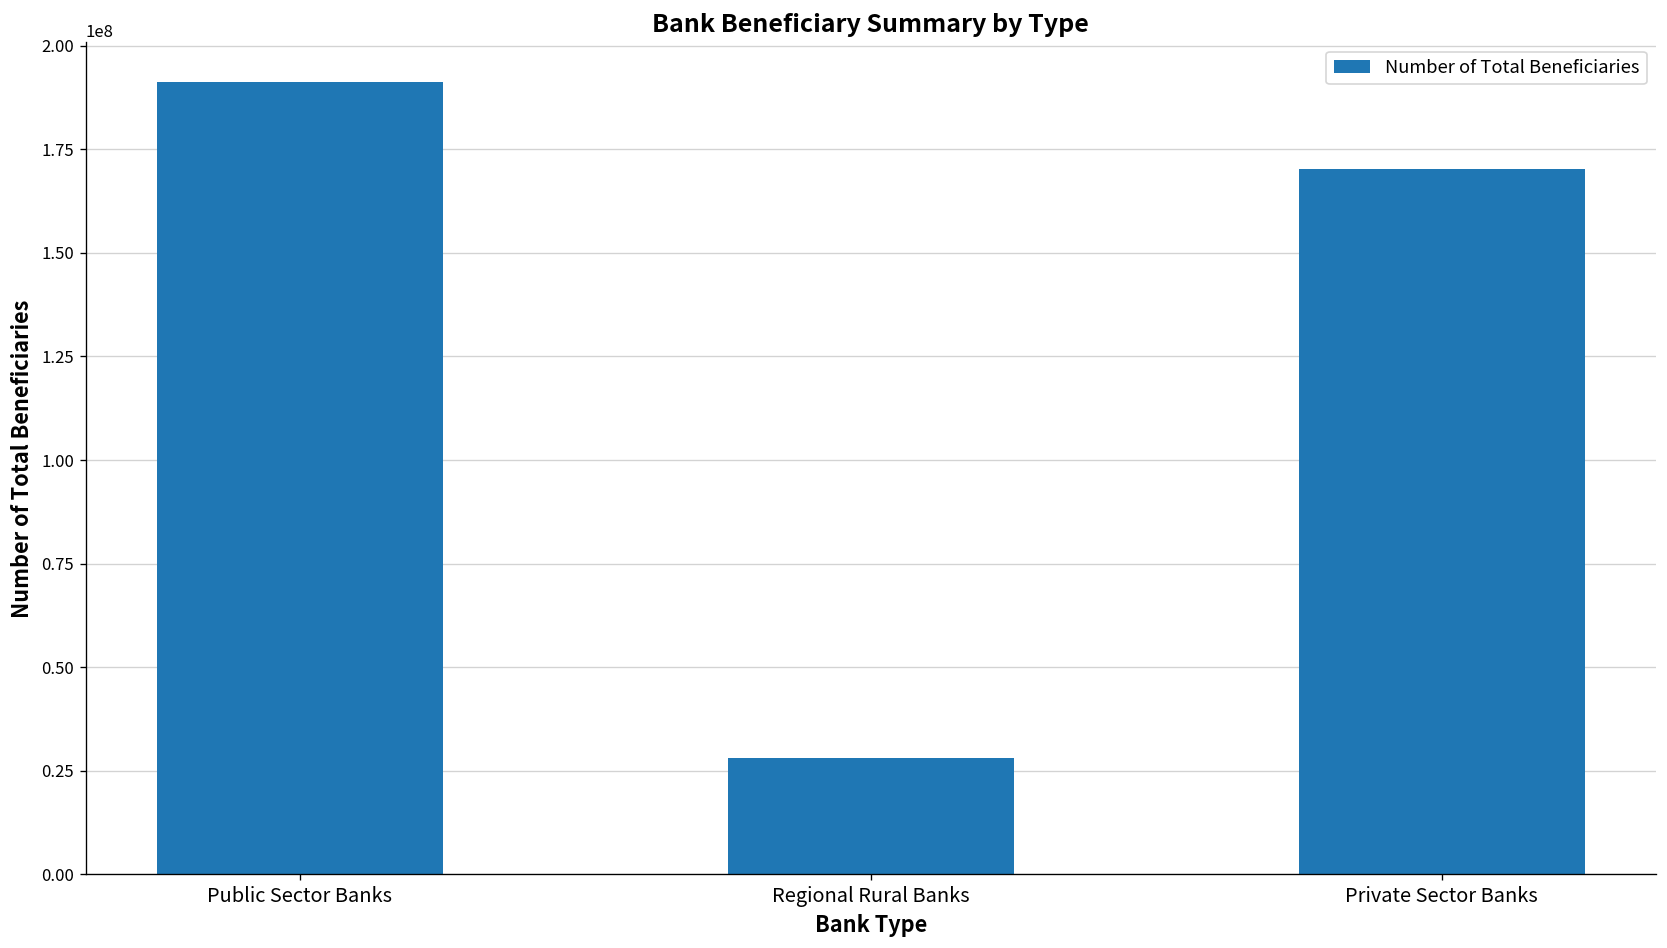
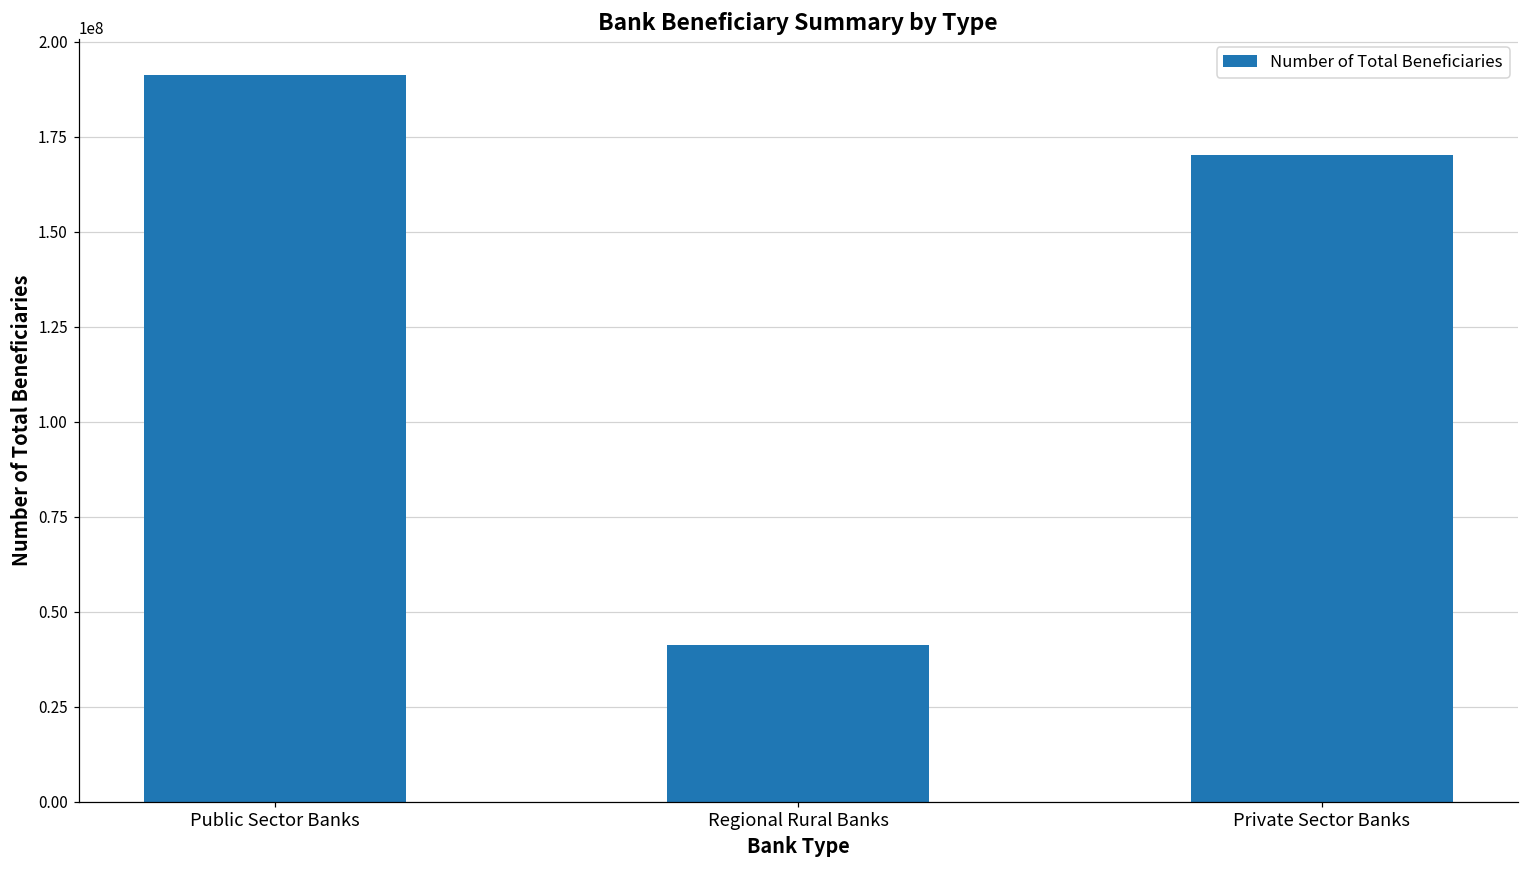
Regional Rural Banks: 28000000 -> 41000000
